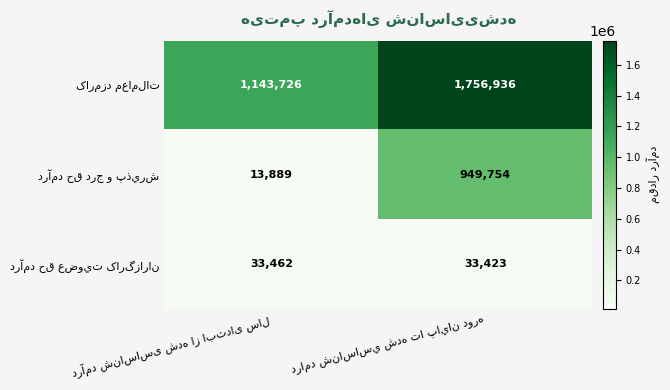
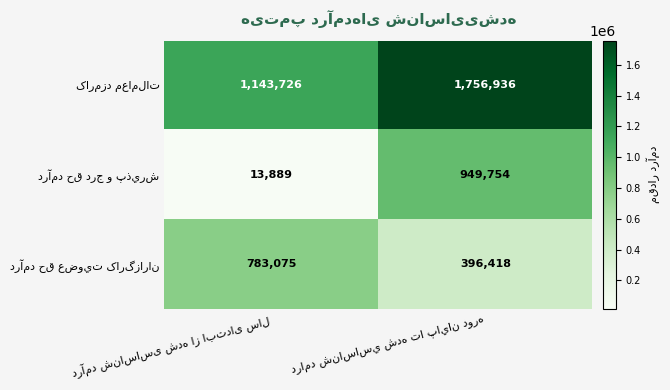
درآمد حق عضويت کارگزاران, درآمد شناساسی شده از ابتدای سال: 33,462 -> 783,075
درآمد حق عضويت کارگزاران, درامد شناساسي شده تا پايان دوره: 33,423 -> 396,418
